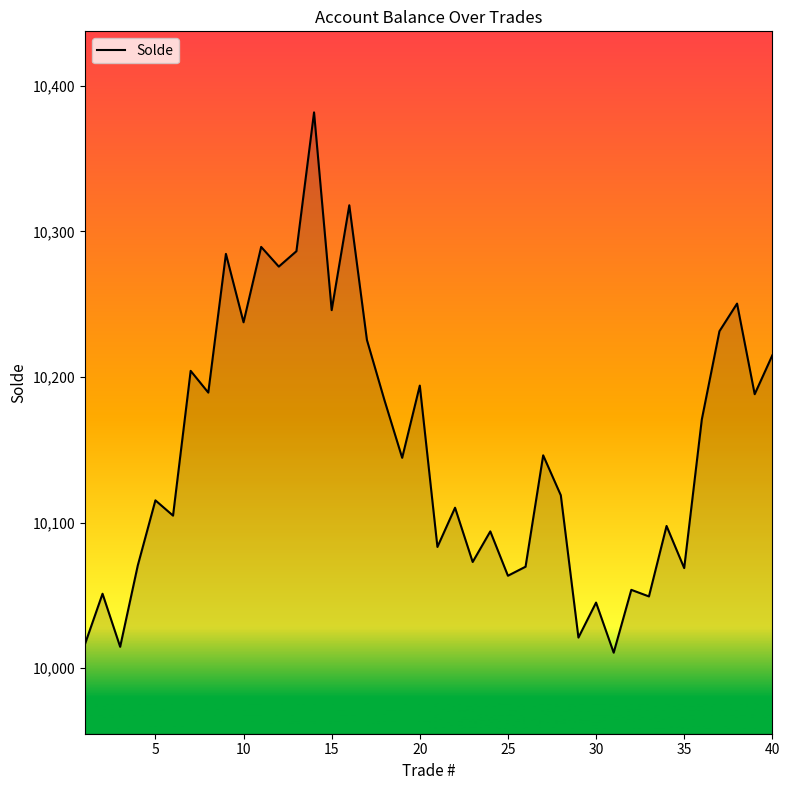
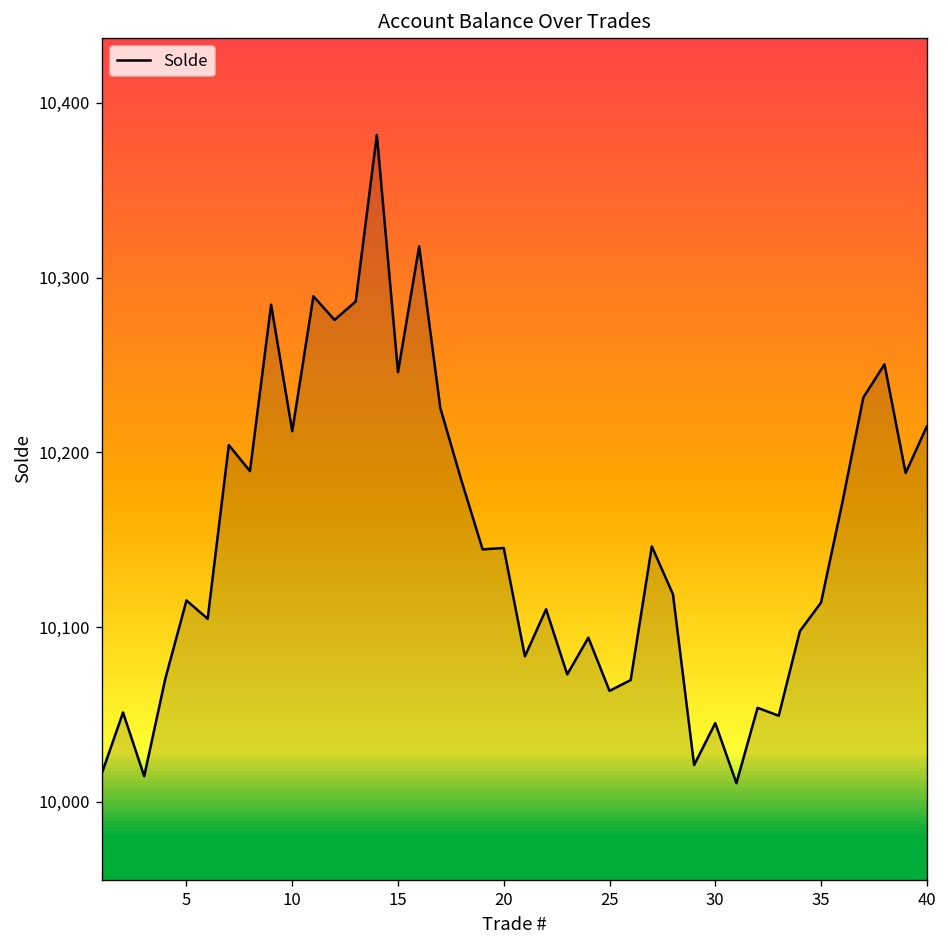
10: 10,238 -> 10,212
20: 10,194 -> 10,145
35: 10,069 -> 10,114
